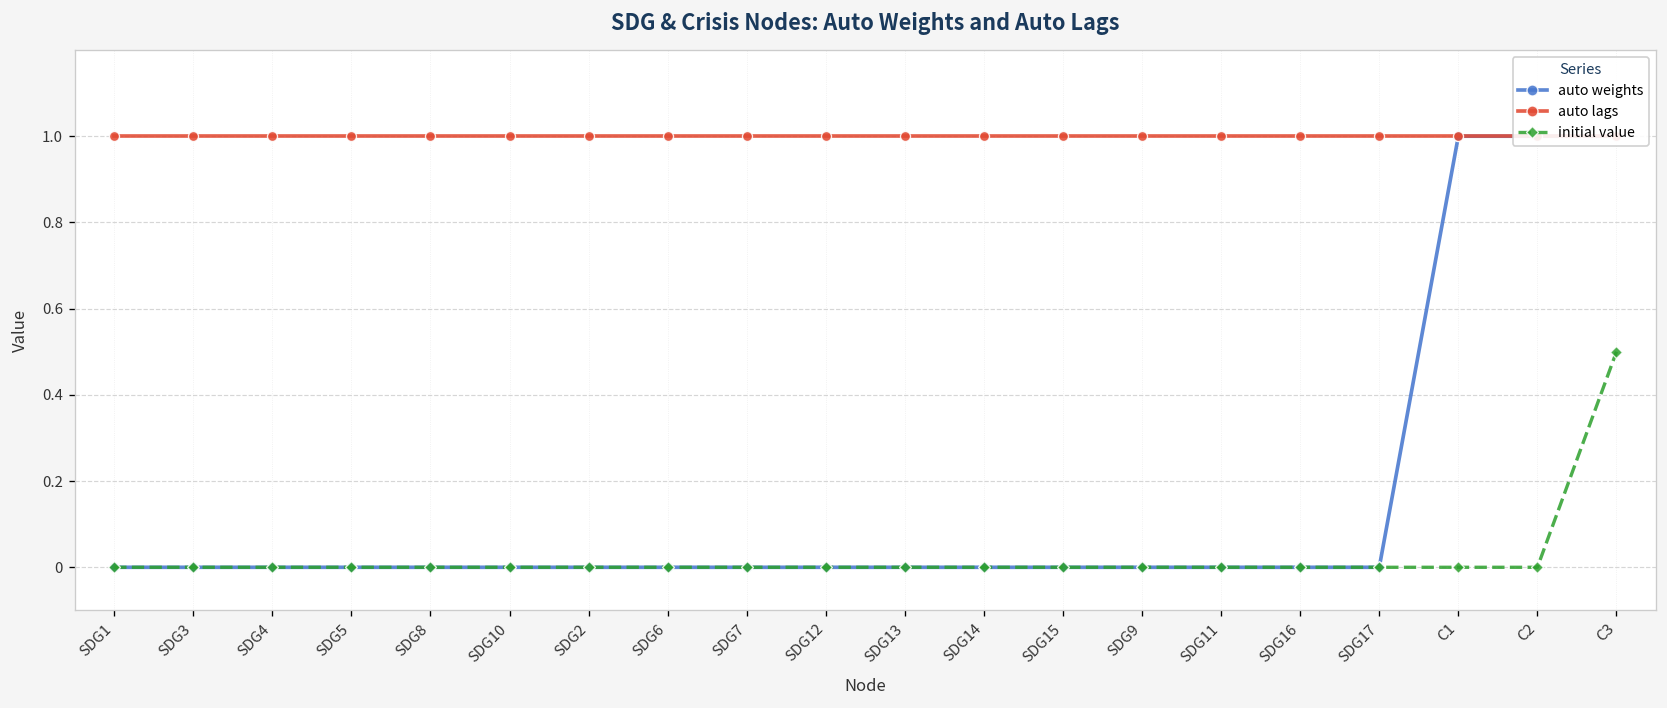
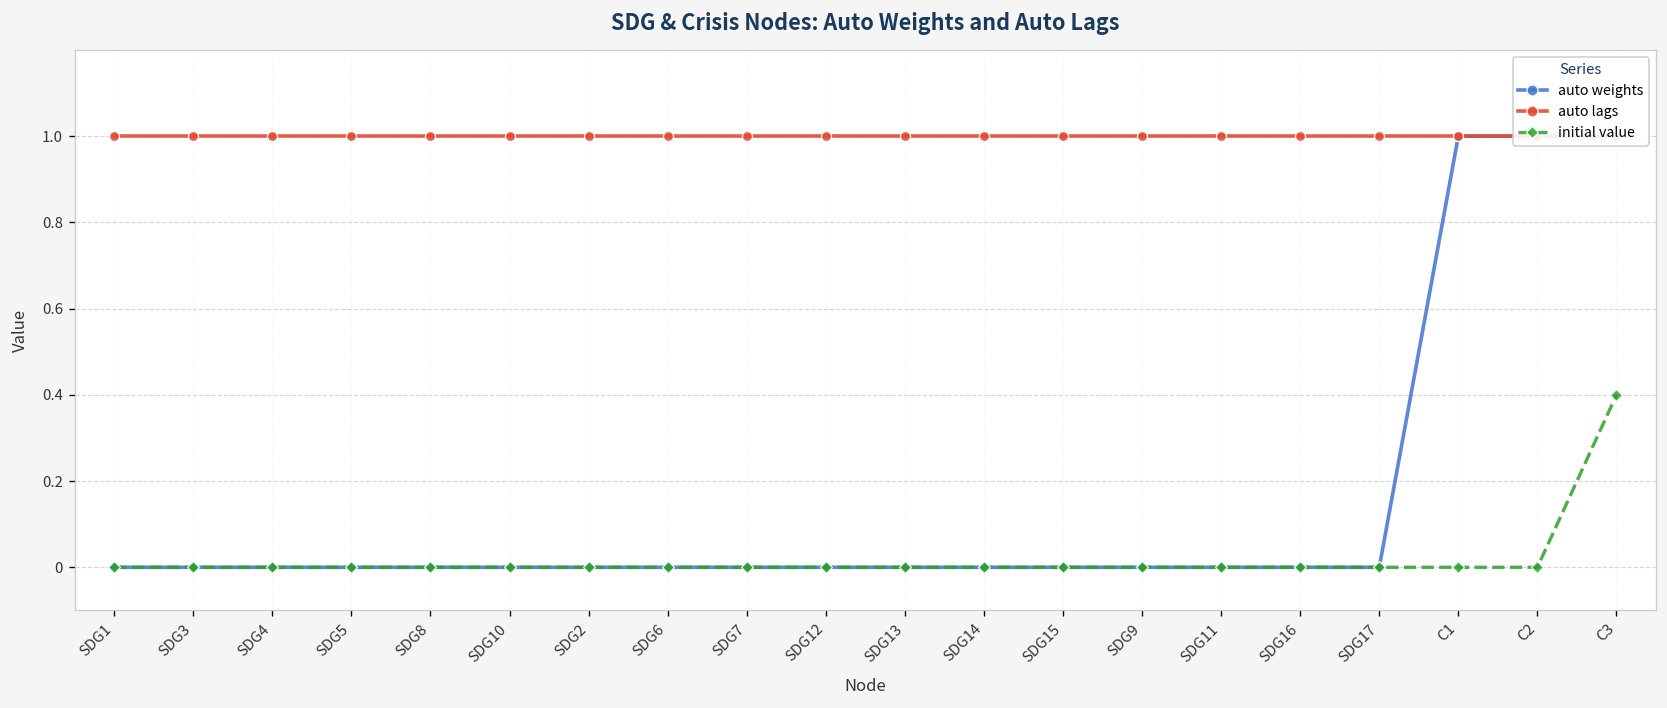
initial value, C3: 0.5 -> 0.4
